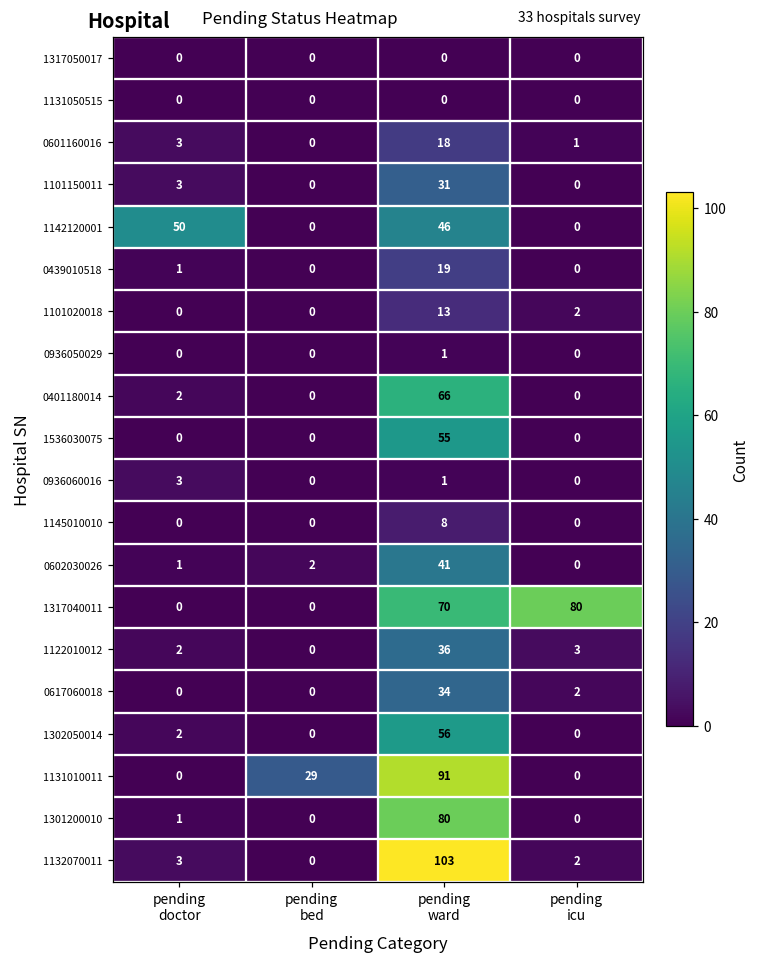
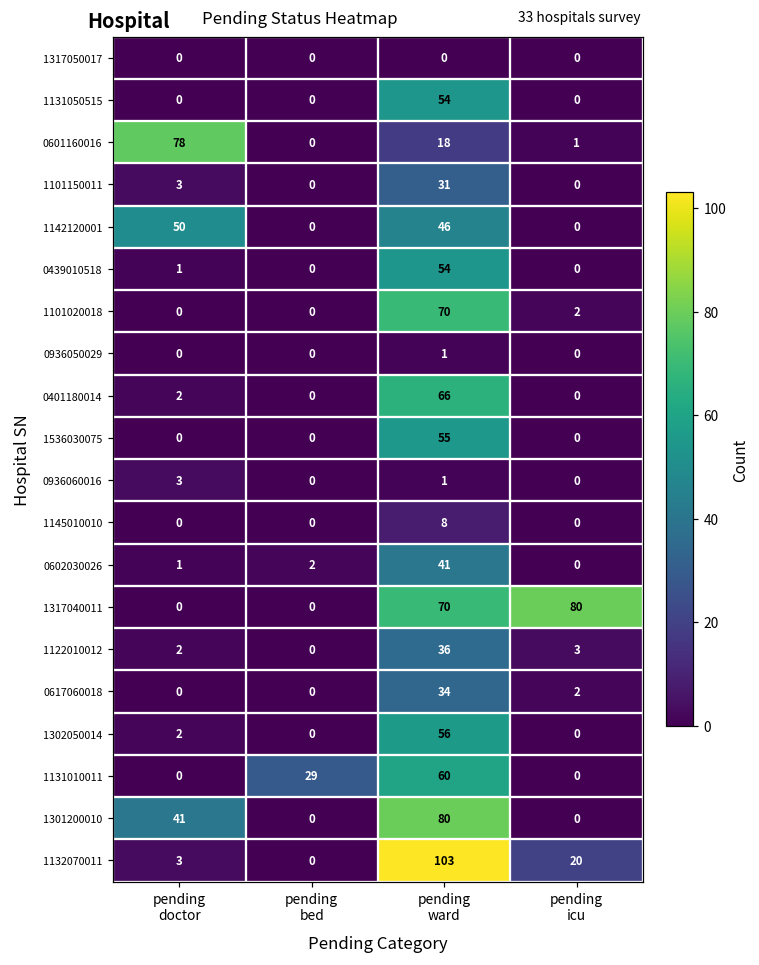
1131050515, pending ward: 0 -> 54
0601160016, pending doctor: 3 -> 78
0439010518, pending ward: 19 -> 54
1101020018, pending ward: 13 -> 70
1131010011, pending ward: 91 -> 60
1301200010, pending doctor: 1 -> 41
1132070011, pending icu: 2 -> 20
